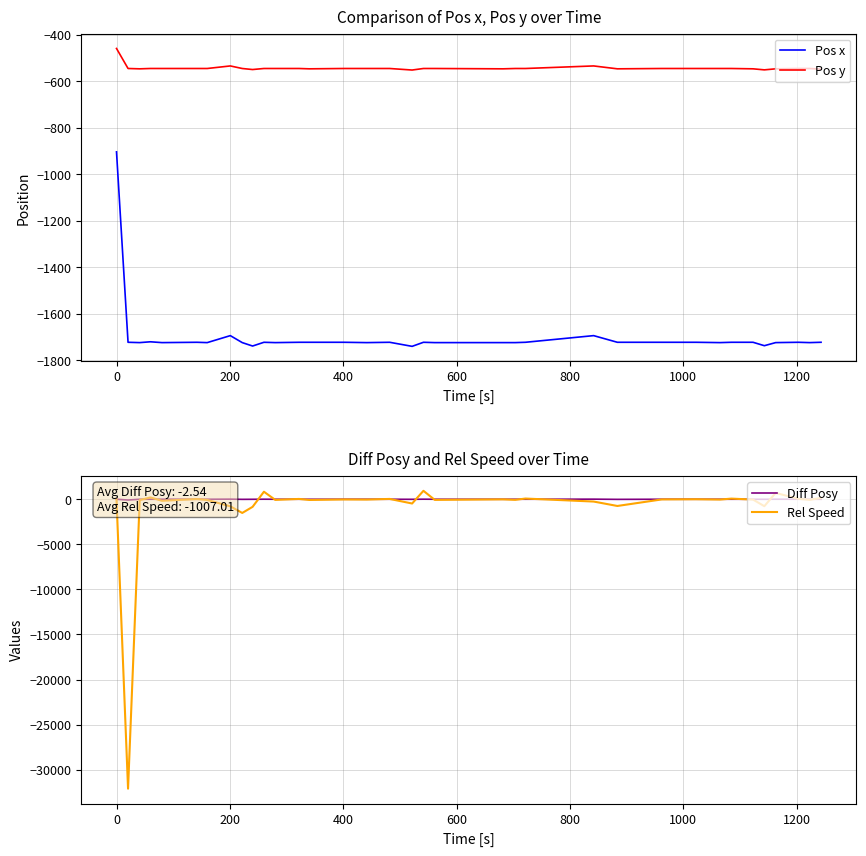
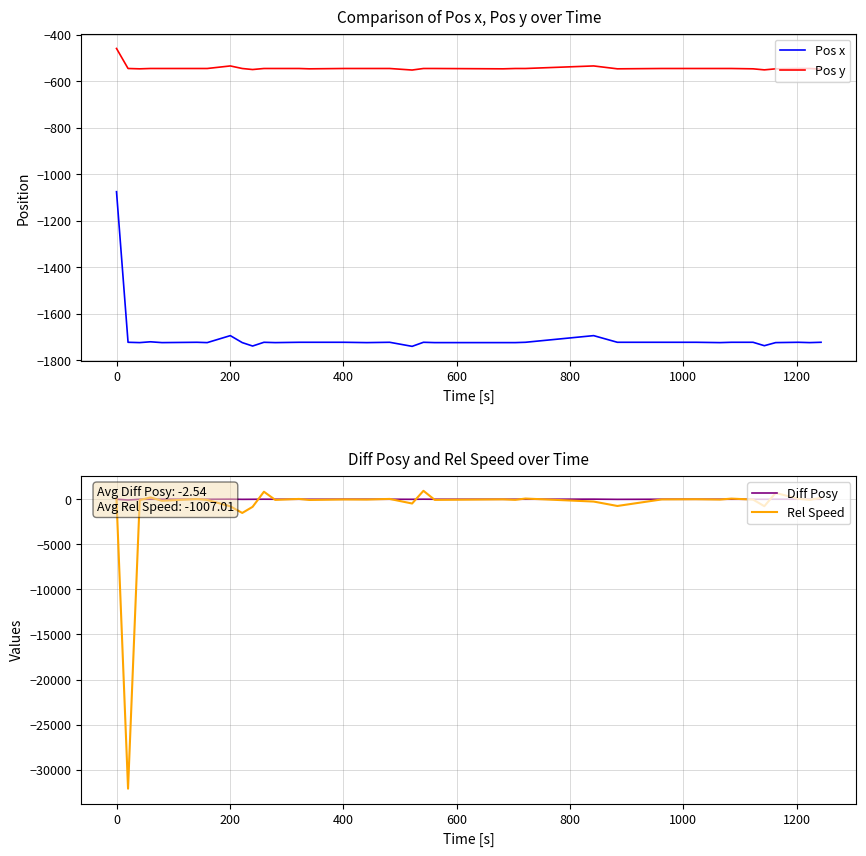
Comparison of Pos x, Pos y over Time, Pos x, 0: -900 -> -1070
